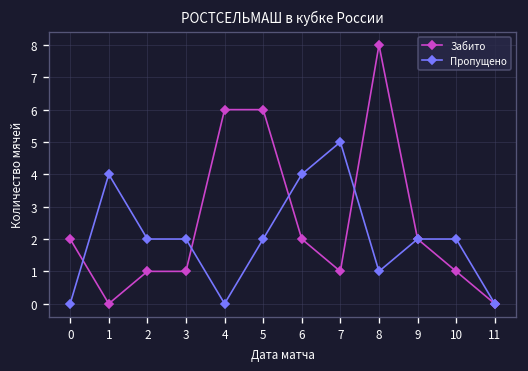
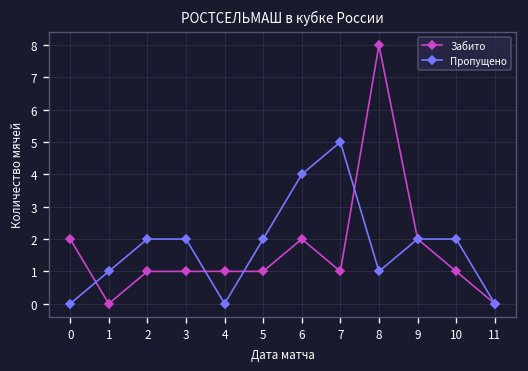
Пропущено, 1: 4 -> 1
Забито, 4: 6 -> 1
Забито, 5: 6 -> 1
